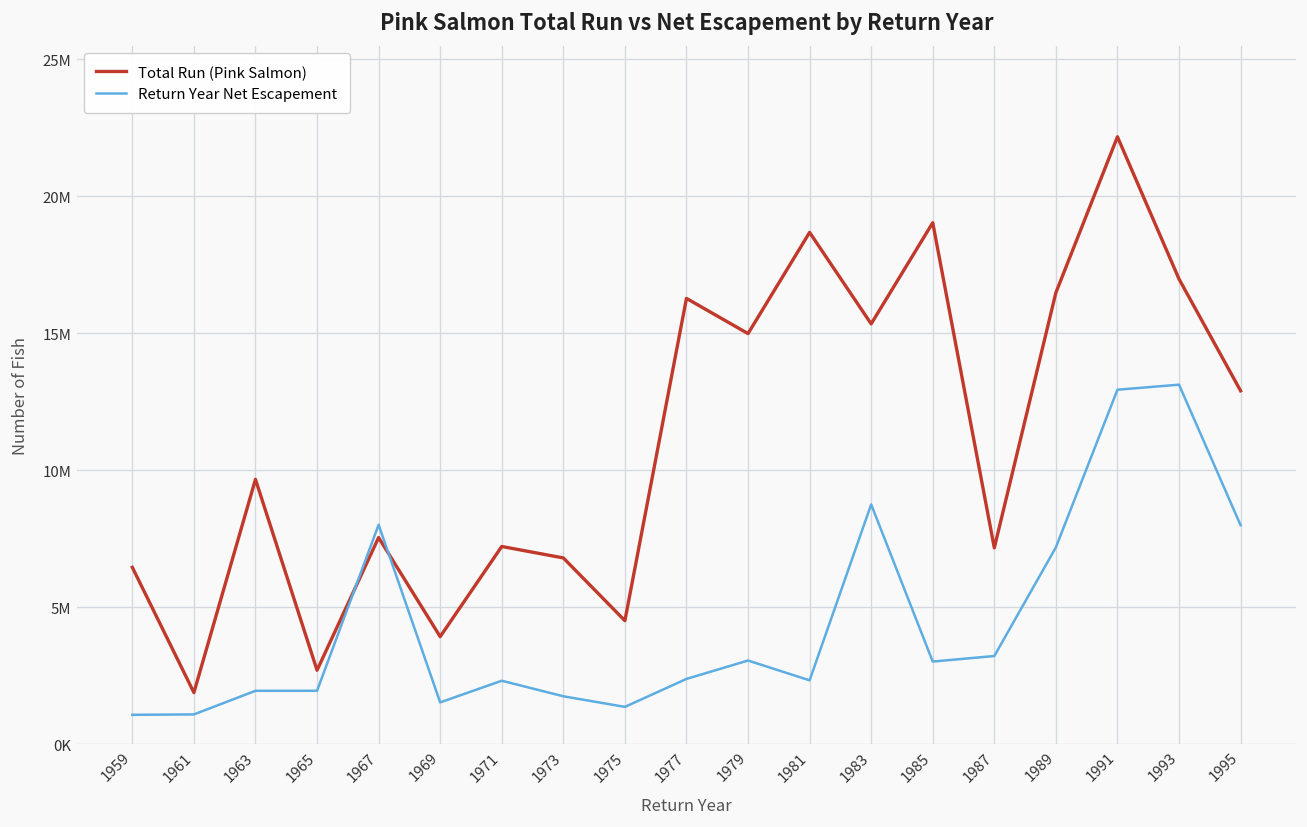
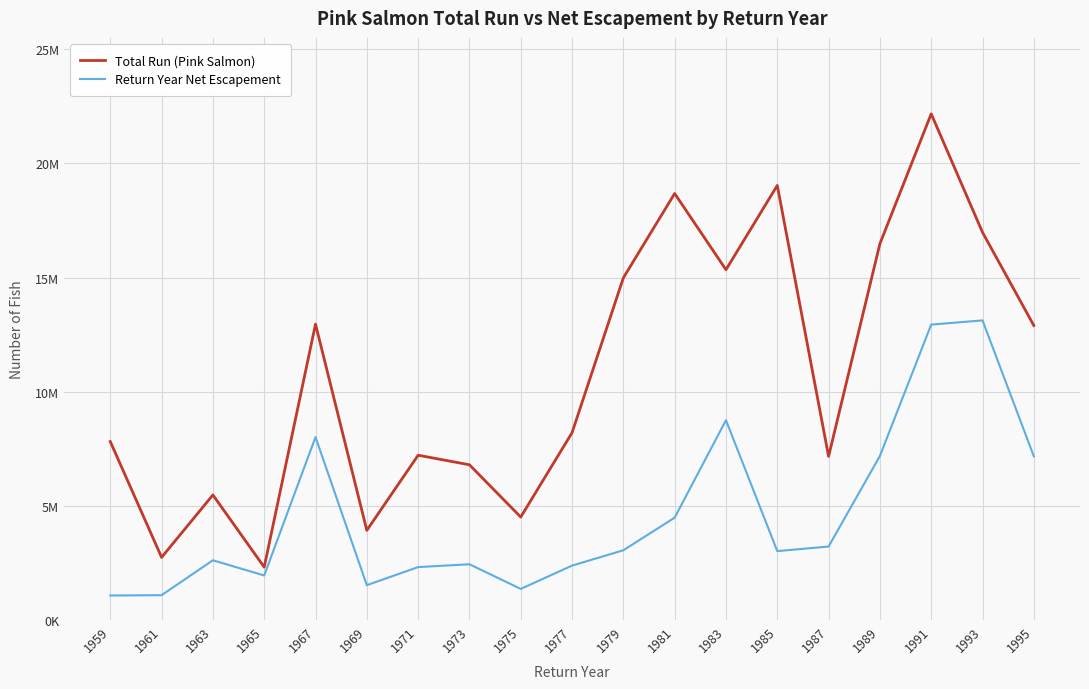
Total Run (Pink Salmon), 1959: 6500000 -> 7800000
Total Run (Pink Salmon), 1961: 1900000 -> 2700000
Total Run (Pink Salmon), 1963: 9700000 -> 5500000
Return Year Net Escapement, 1963: 2000000 -> 2600000
Total Run (Pink Salmon), 1965: 2700000 -> 2300000
Total Run (Pink Salmon), 1967: 7500000 -> 13000000
Return Year Net Escapement, 1973: 1800000 -> 2400000
Total Run (Pink Salmon), 1977: 16300000 -> 8200000
Return Year Net Escapement, 1981: 2300000 -> 4500000
Return Year Net Escapement, 1995: 8000000 -> 7200000
